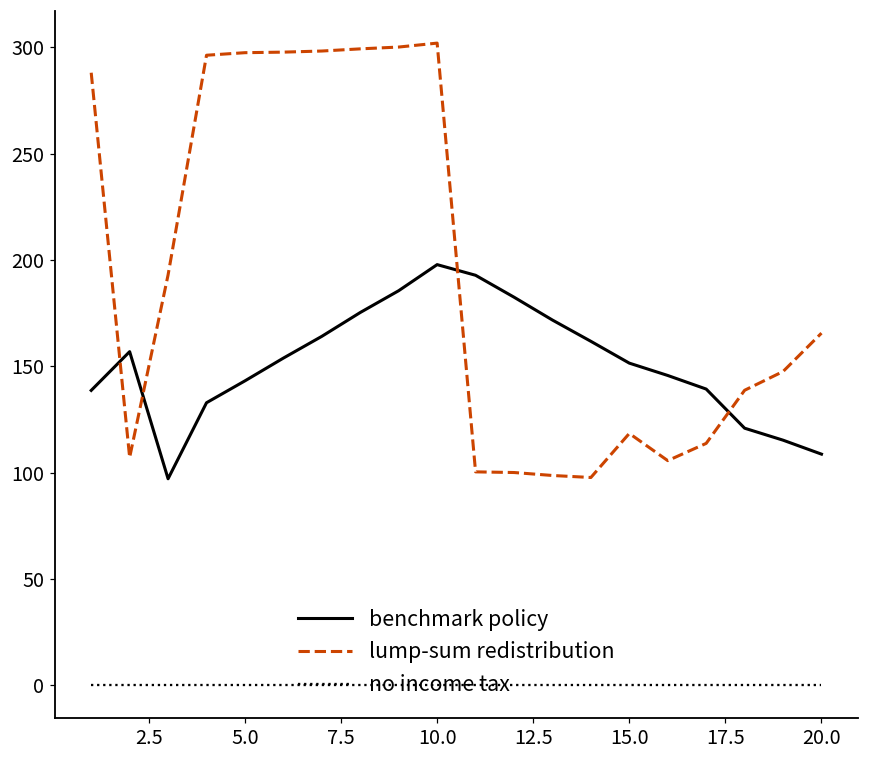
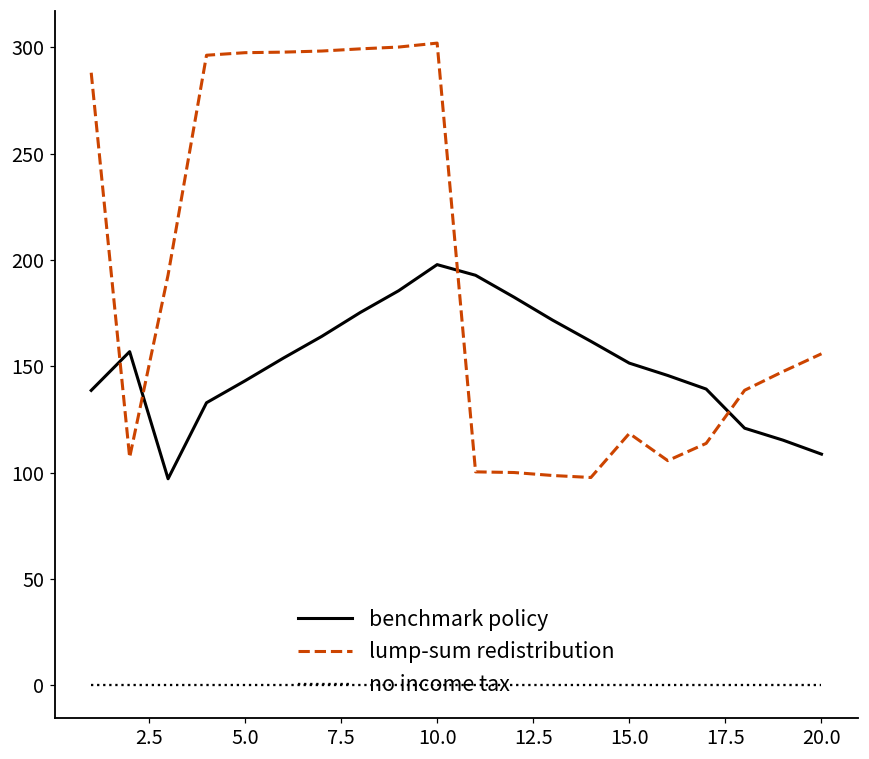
lump-sum redistribution, 20.0: 166 -> 156
